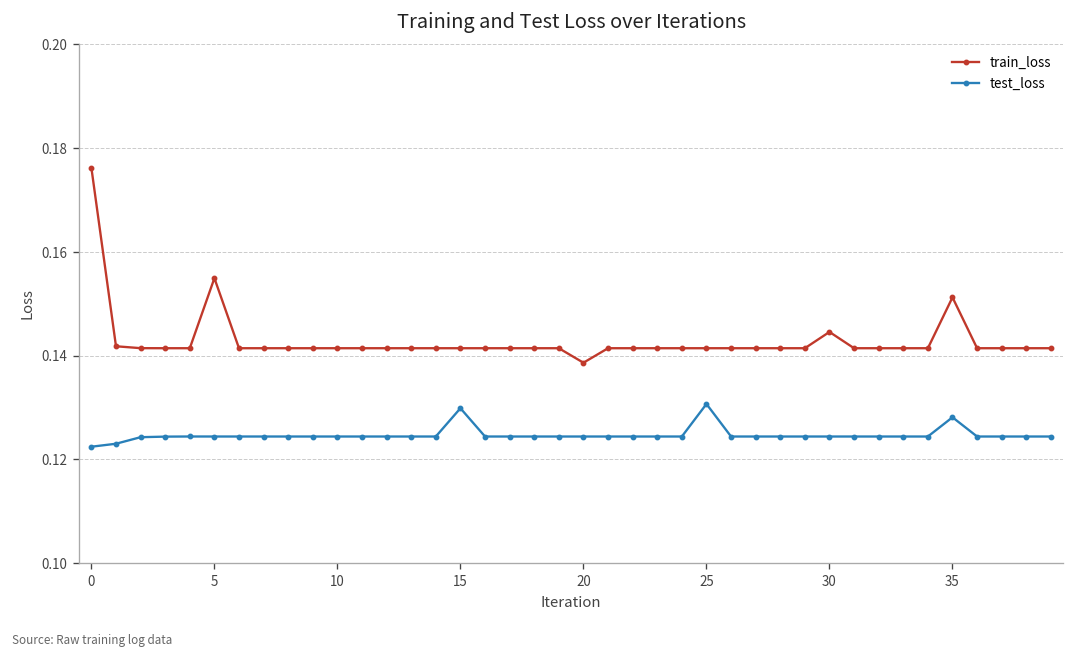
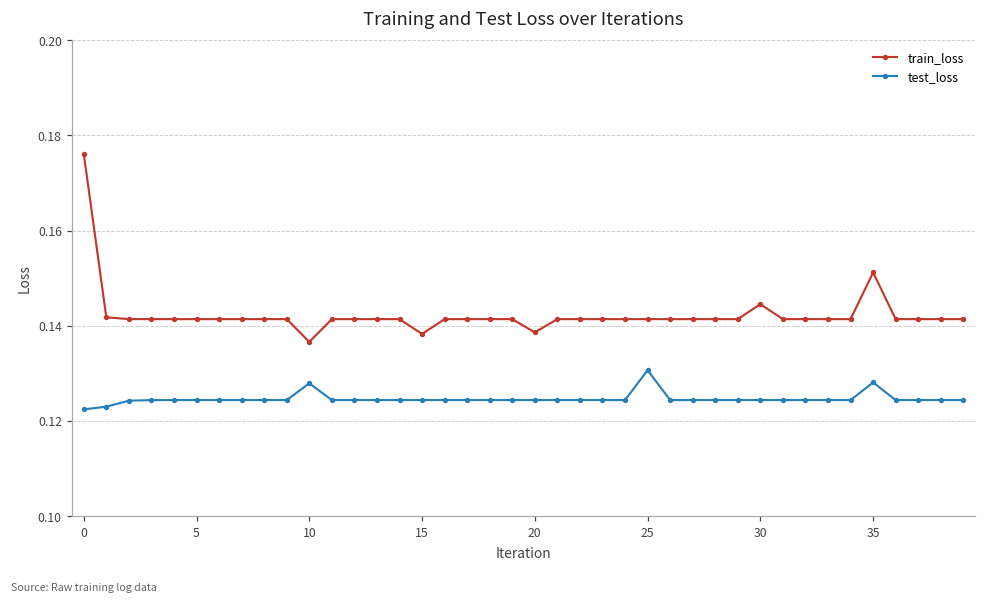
train_loss, 5: 0.155 -> 0.141
train_loss, 10: 0.141 -> 0.137
test_loss, 10: 0.124 -> 0.128
train_loss, 15: 0.141 -> 0.138
test_loss, 15: 0.130 -> 0.124
